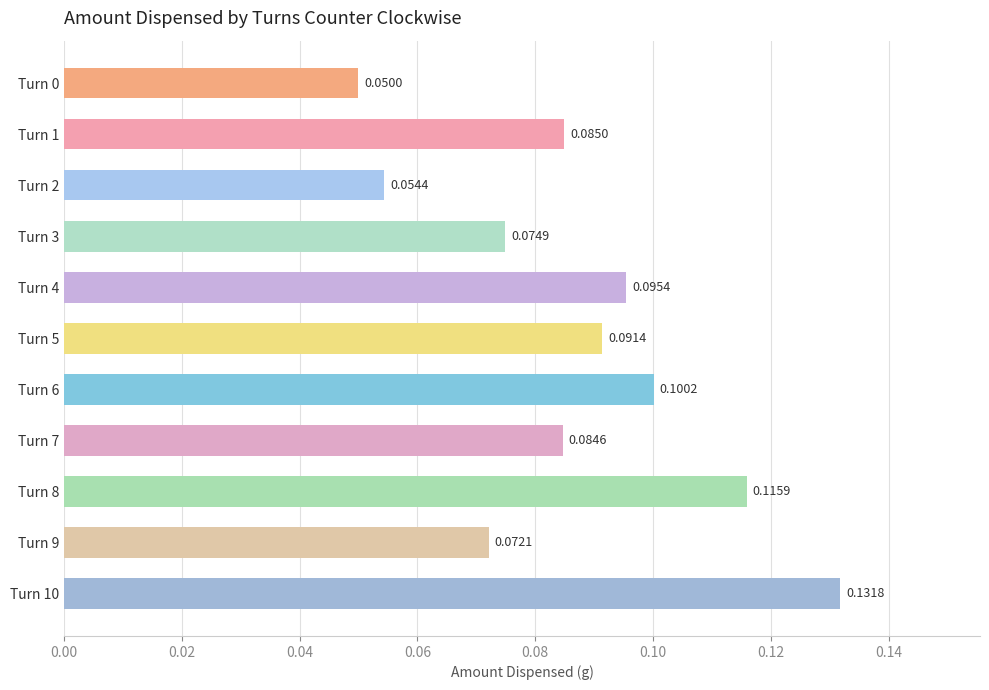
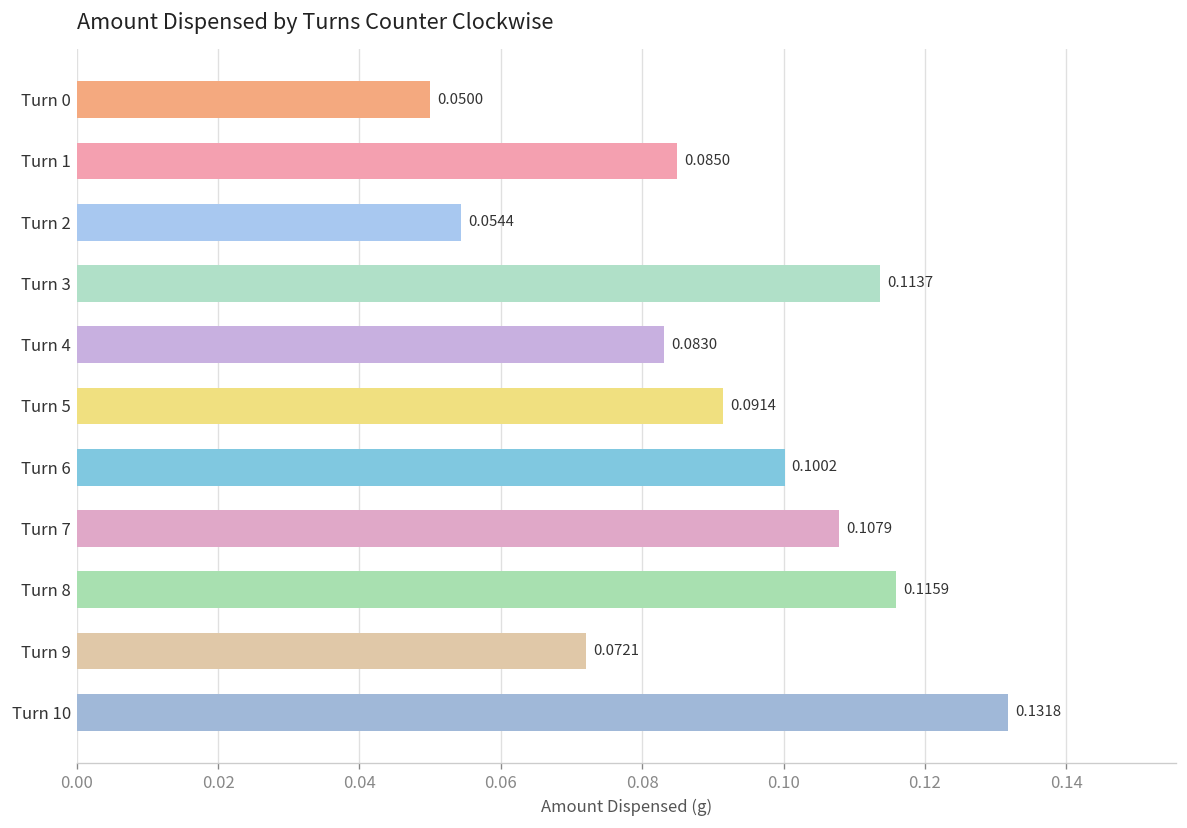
Turn 3: 0.0749 -> 0.1137
Turn 4: 0.0954 -> 0.0830
Turn 7: 0.0846 -> 0.1079
